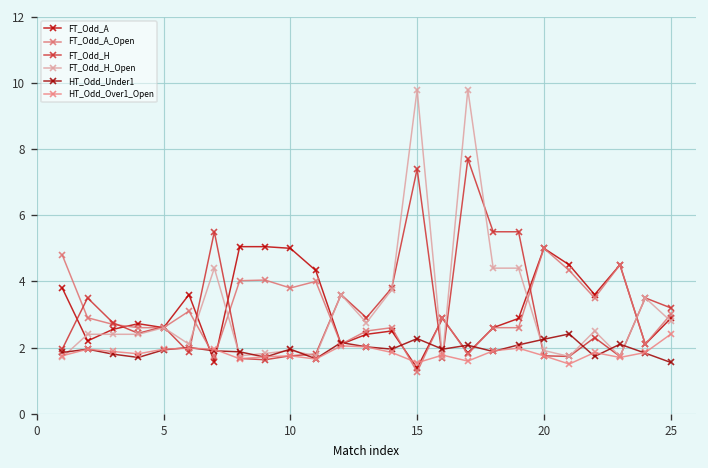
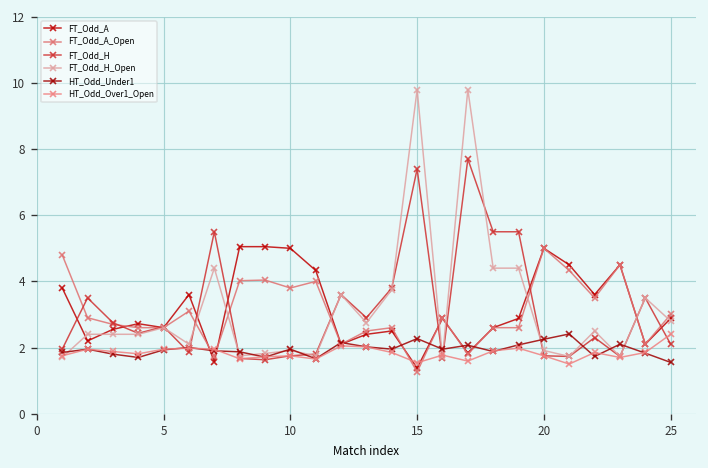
FT_Odd_H, 25: 3.2 -> 2.1
